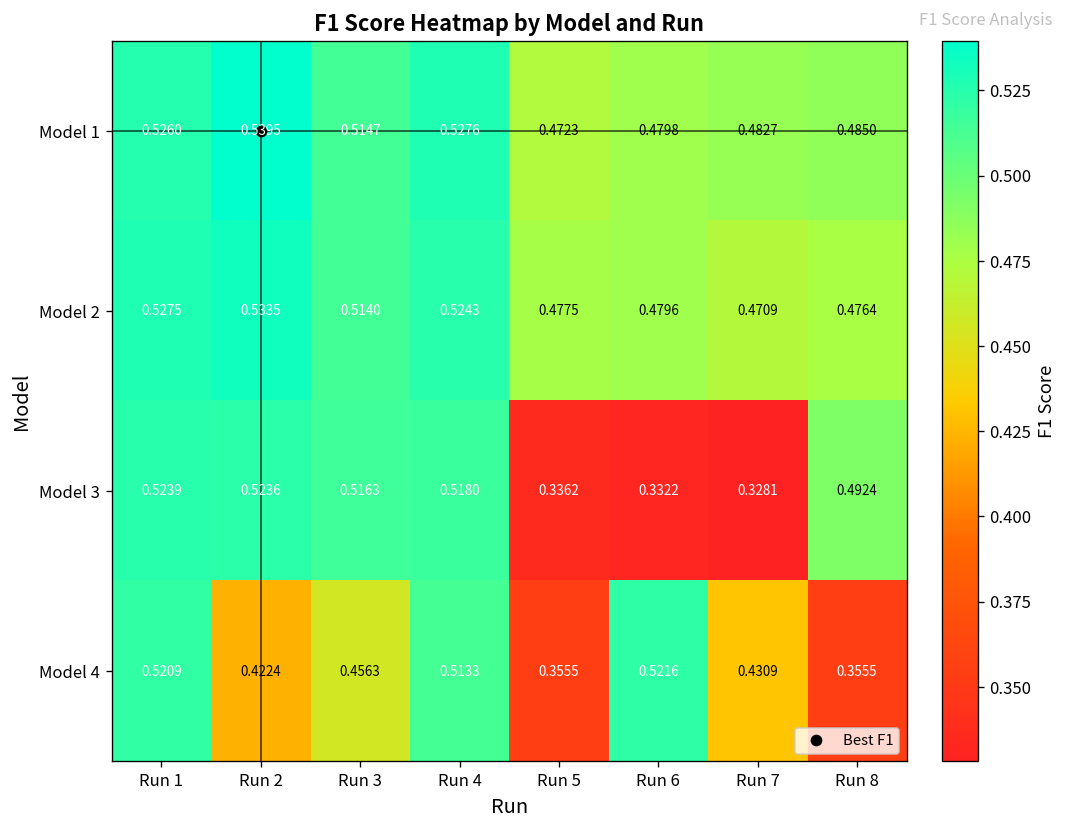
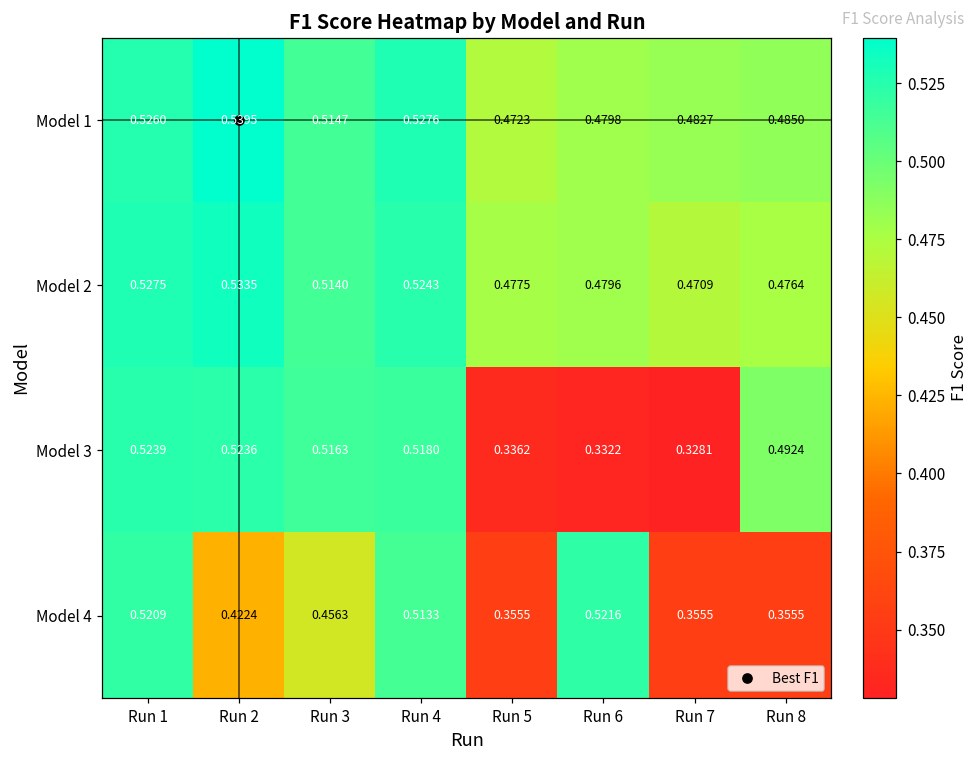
Model 4, Run 7: 0.4309 -> 0.3555
